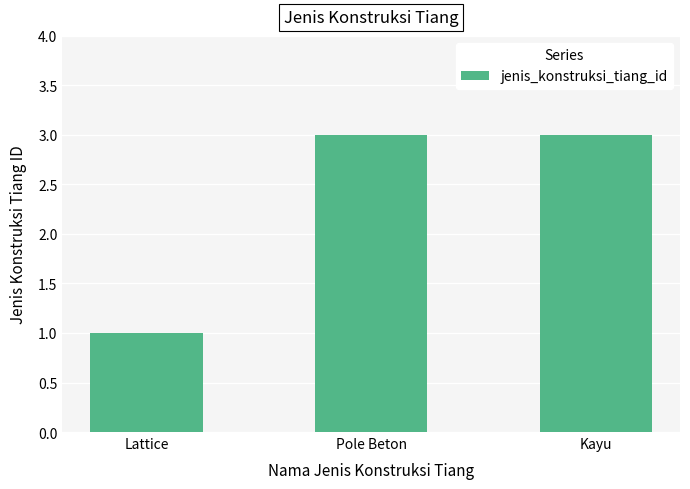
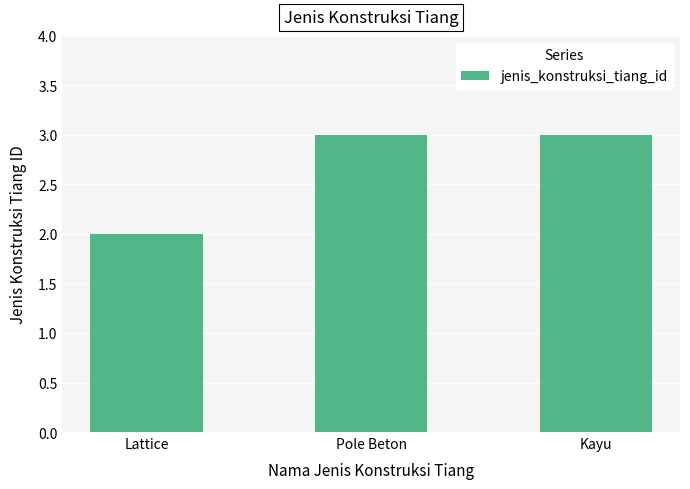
Lattice: 1 -> 2
